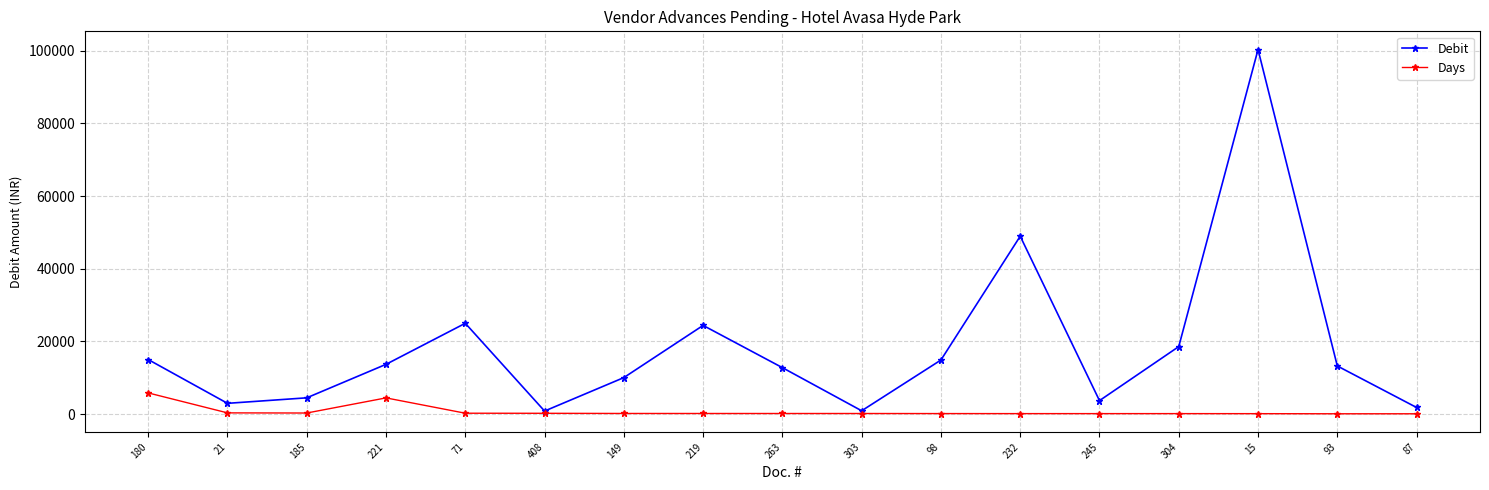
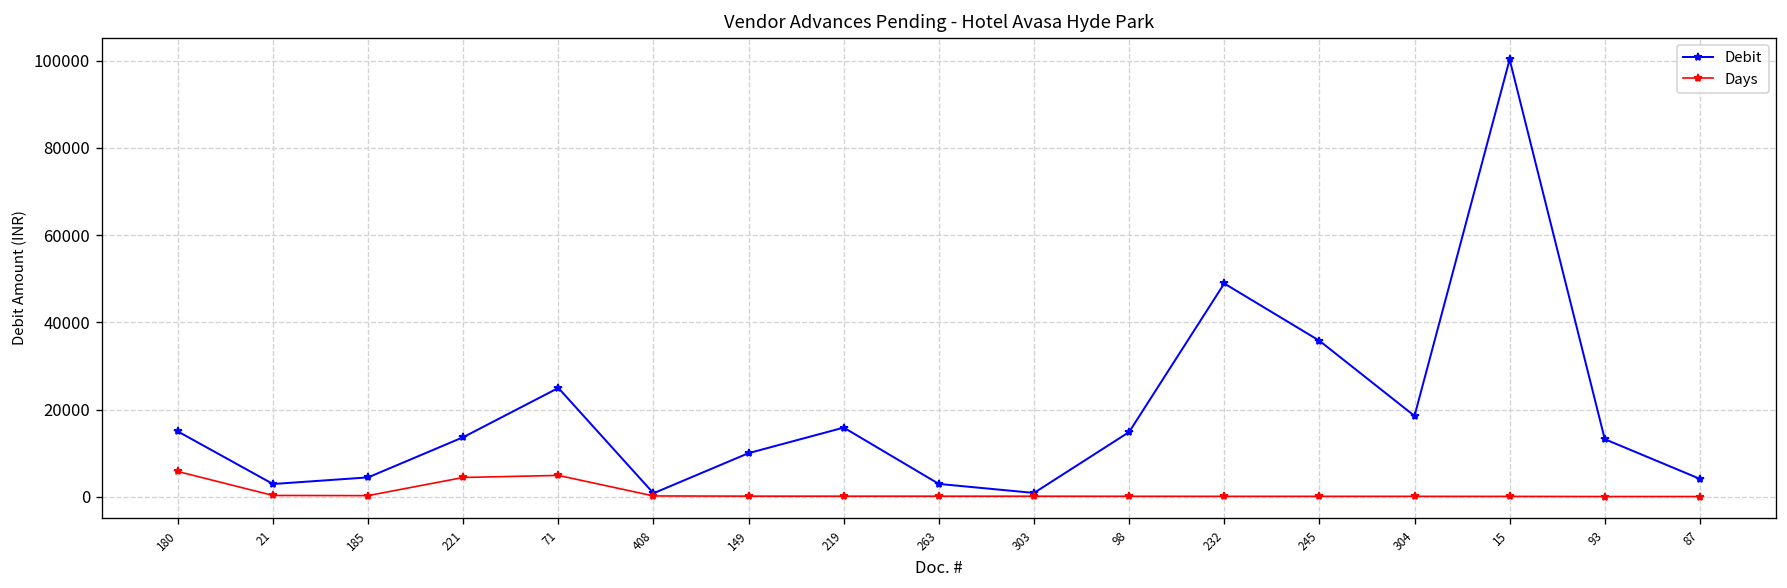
Days, 71: 0 -> 5000
Debit, 219: 24000 -> 16000
Debit, 263: 13000 -> 3000
Debit, 245: 4000 -> 36000
Debit, 87: 2000 -> 4000
